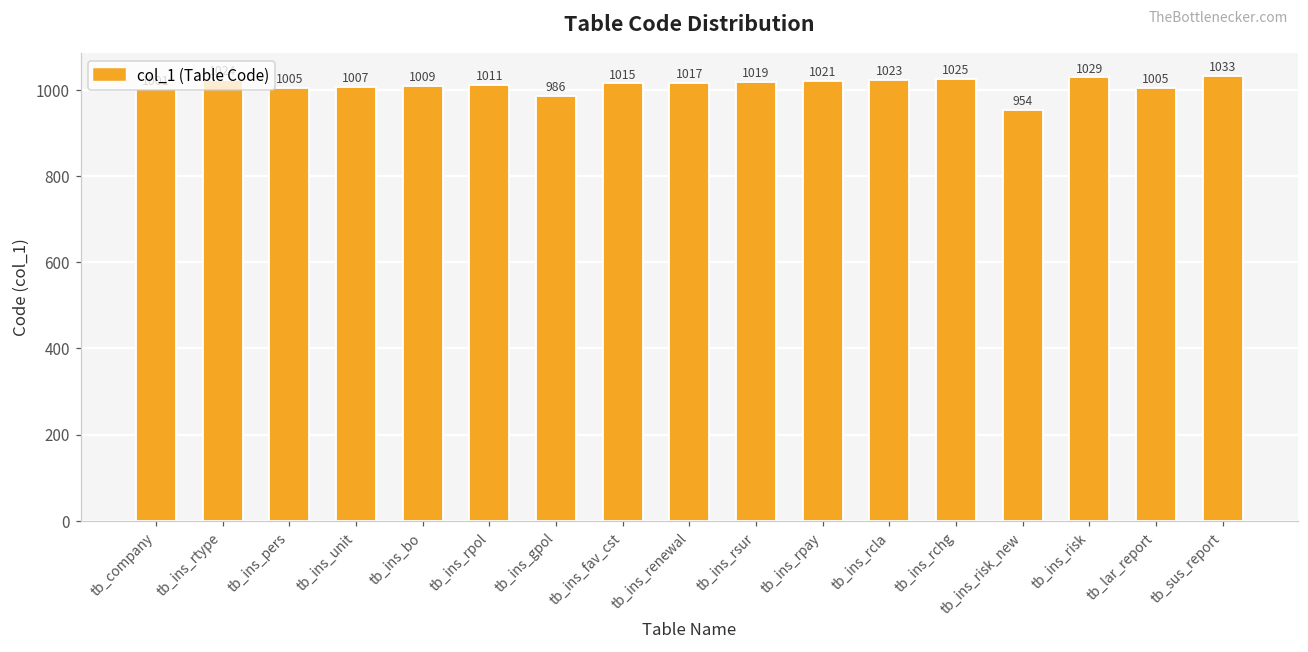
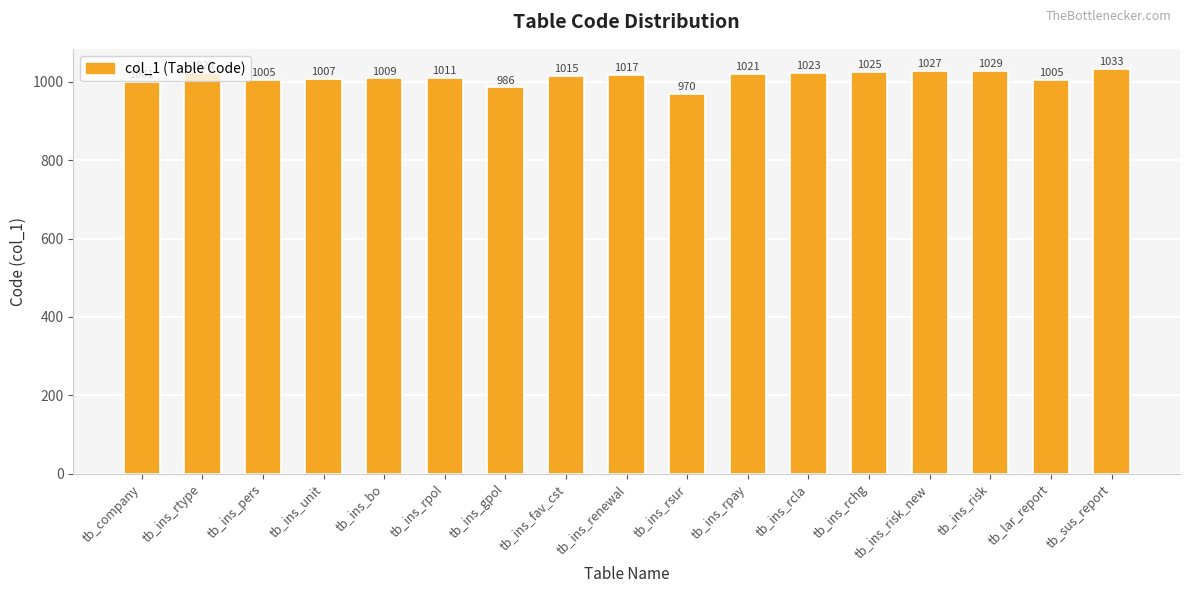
tb_ins_rsur: 1019 -> 970
tb_ins_risk_new: 954 -> 1027
